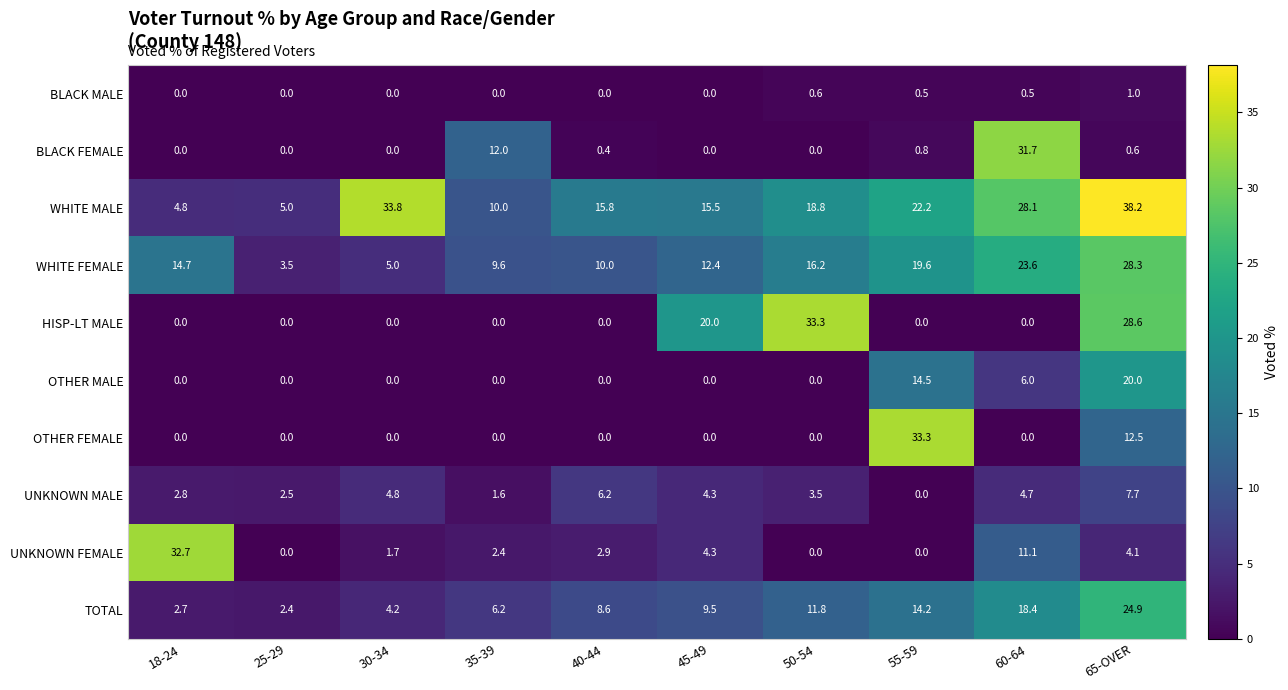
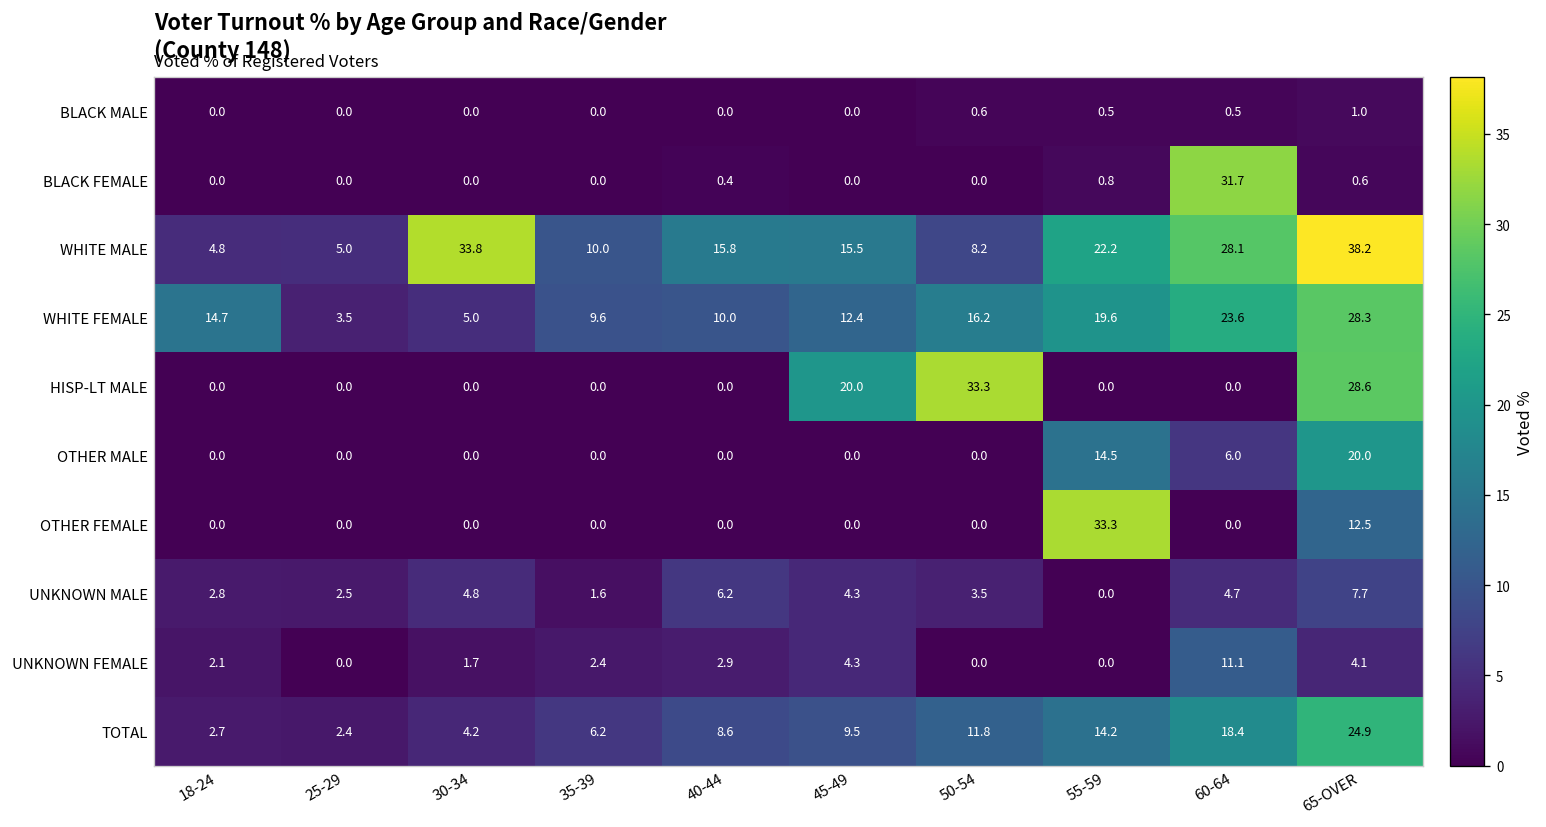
BLACK FEMALE, 35-39: 12.0 -> 0.0
WHITE MALE, 50-54: 18.8 -> 8.2
UNKNOWN FEMALE, 18-24: 32.7 -> 2.1
